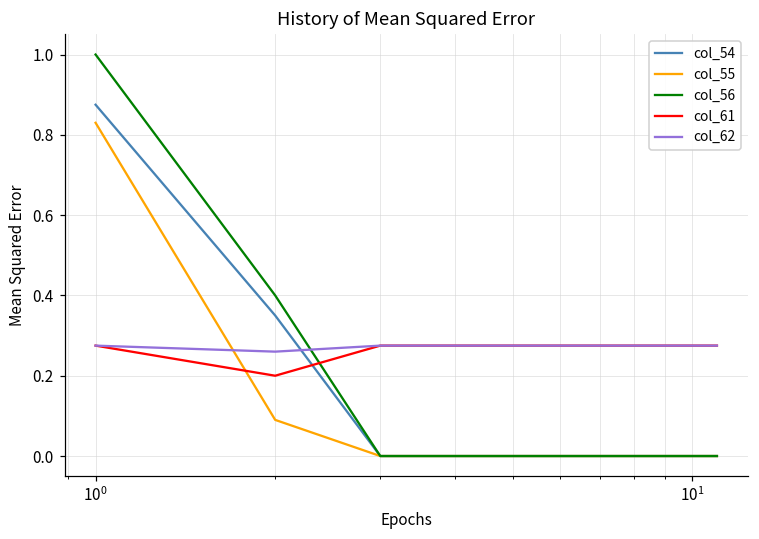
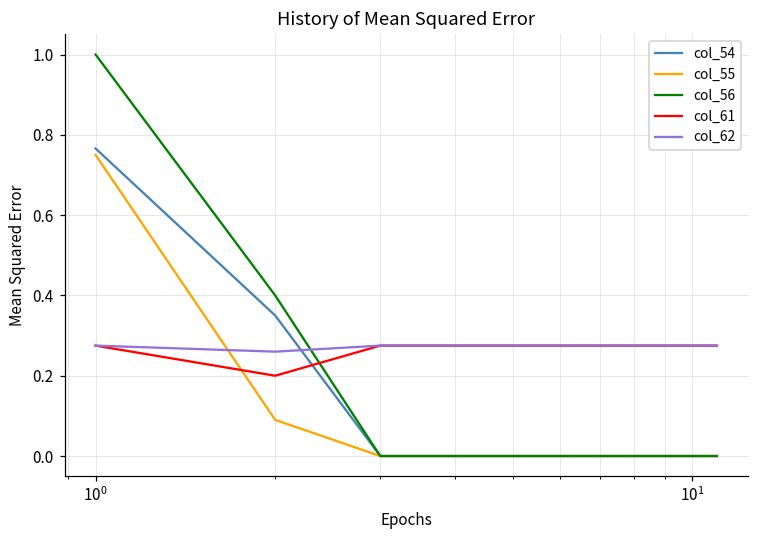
col_54, 10^0: 0.88 -> 0.77
col_55, 10^0: 0.83 -> 0.75
